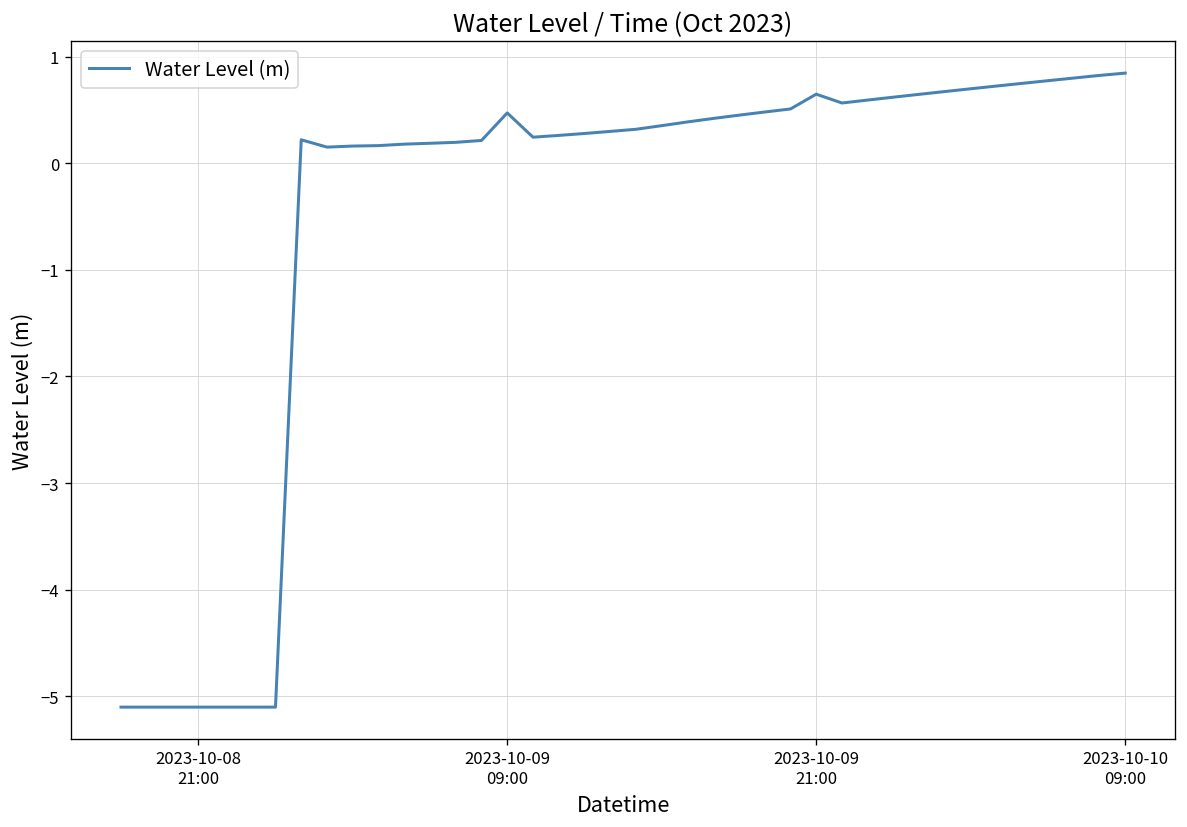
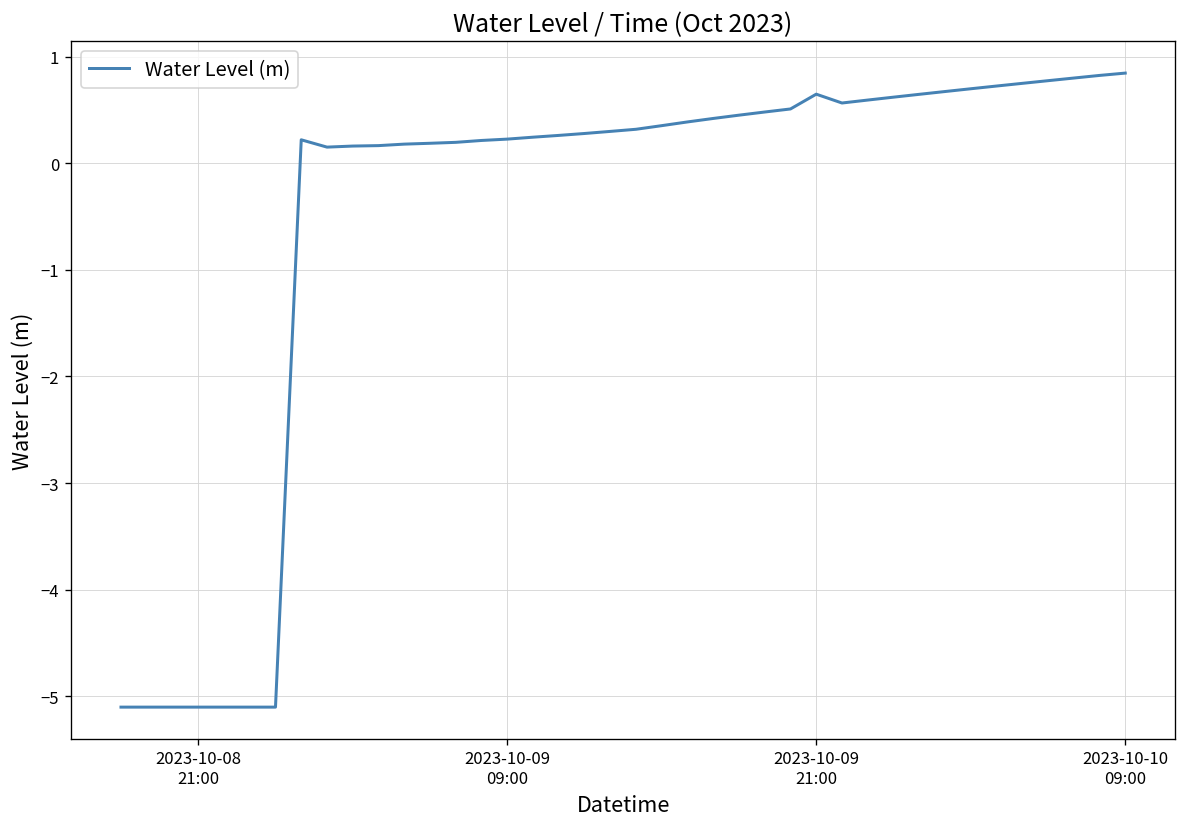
2023-10-09 09:00: 0.5 -> 0.2
